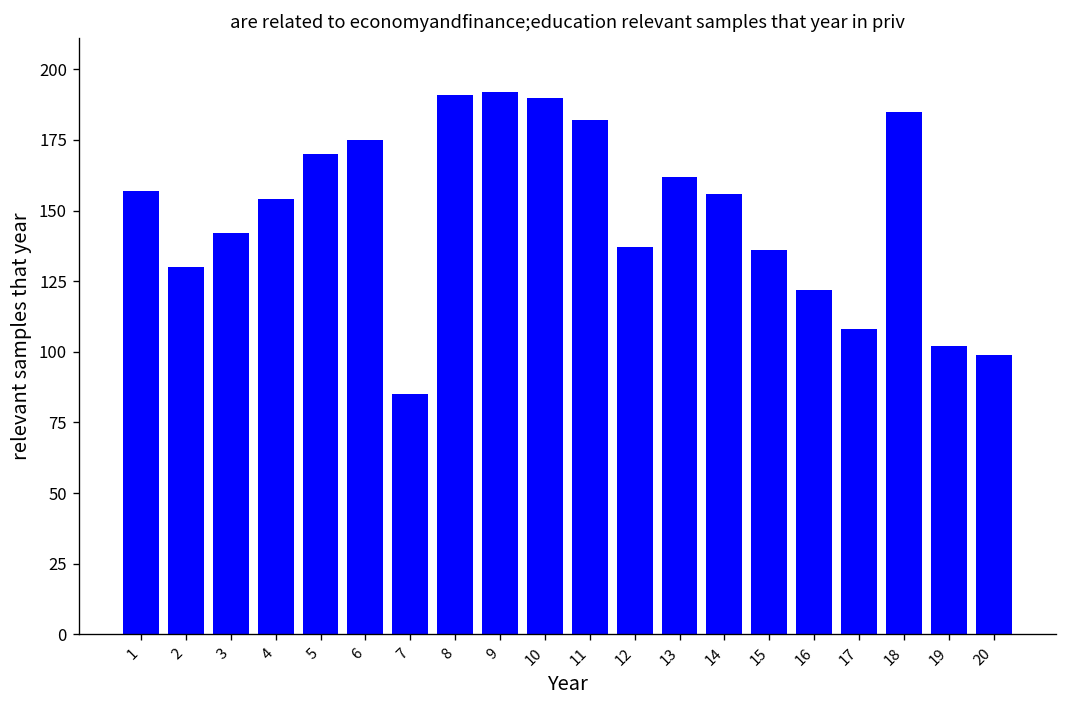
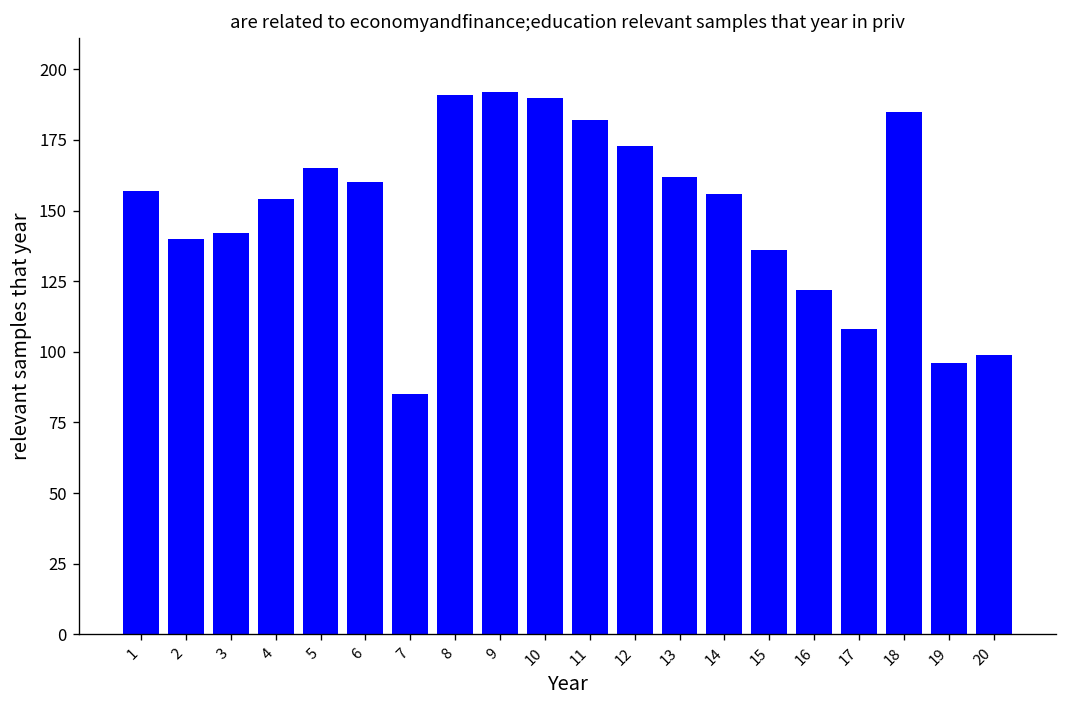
2: 130 -> 140
5: 170 -> 165
6: 175 -> 160
12: 137 -> 173
19: 102 -> 96
